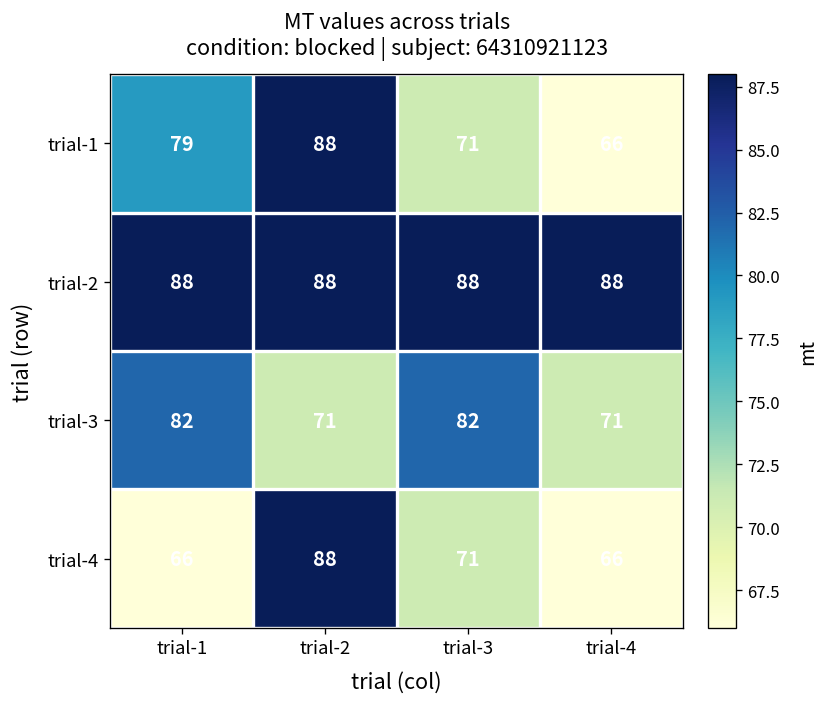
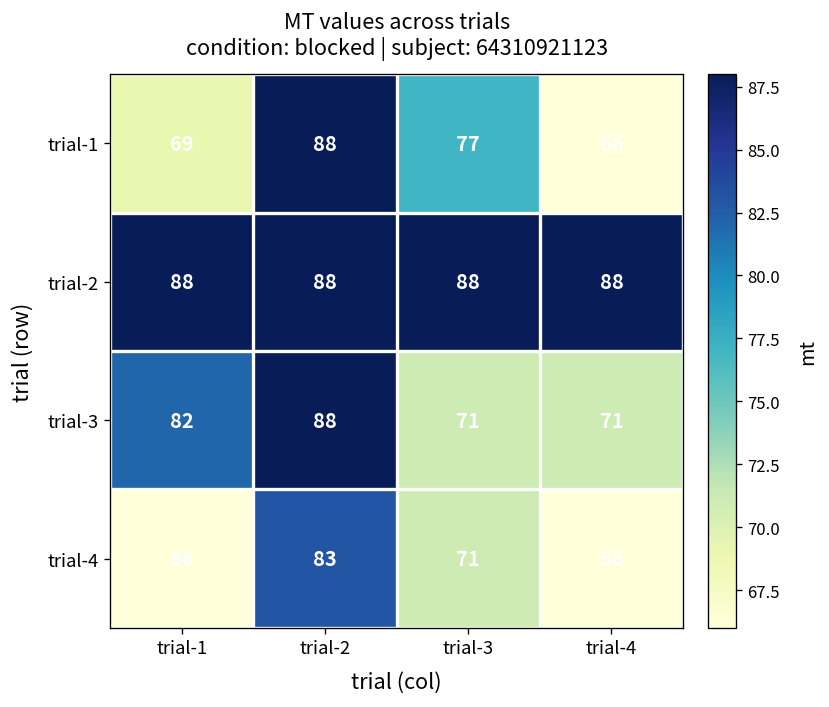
trial-1, trial-1: 79 -> 69
trial-1, trial-3: 71 -> 77
trial-3, trial-2: 71 -> 88
trial-3, trial-3: 82 -> 71
trial-4, trial-2: 88 -> 83
